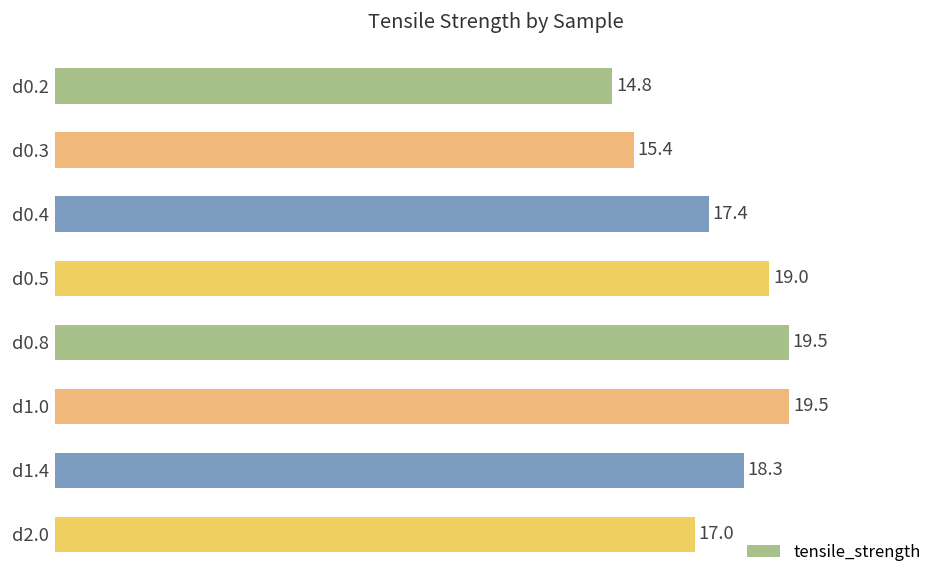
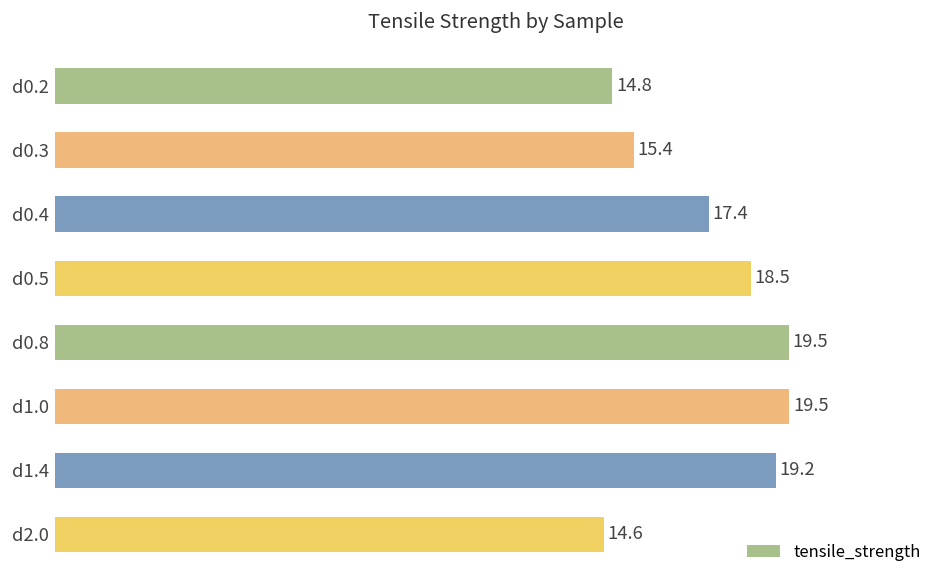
d0.5: 19.0 -> 18.5
d1.4: 18.3 -> 19.2
d2.0: 17.0 -> 14.6
